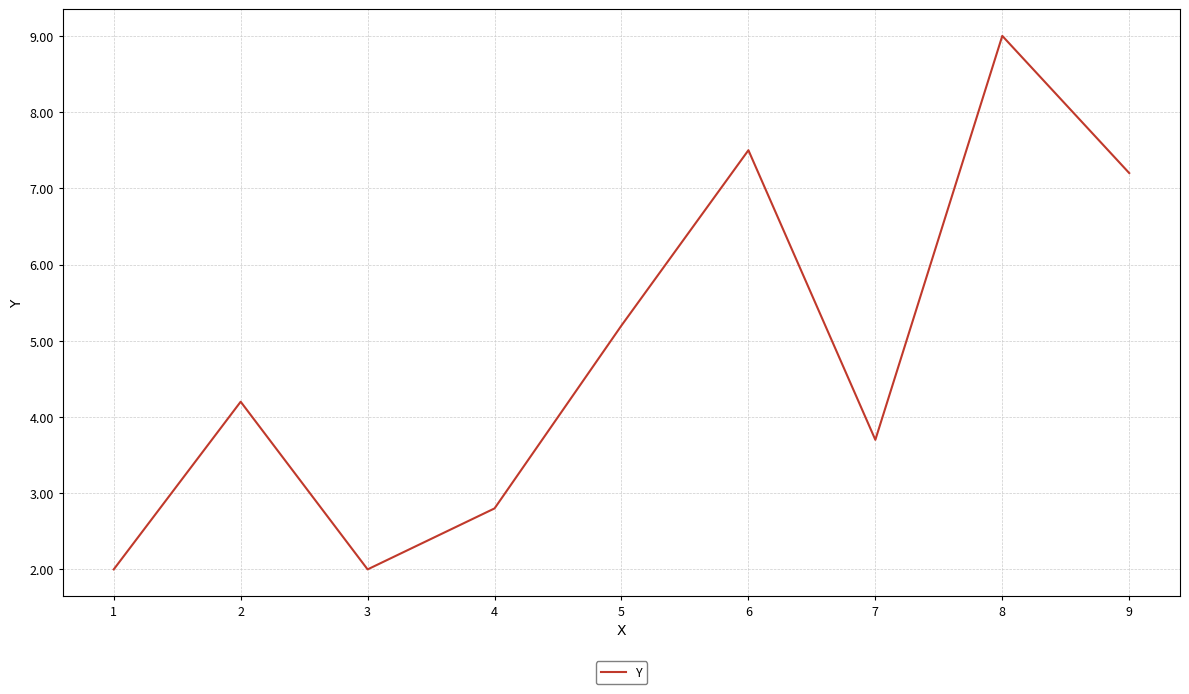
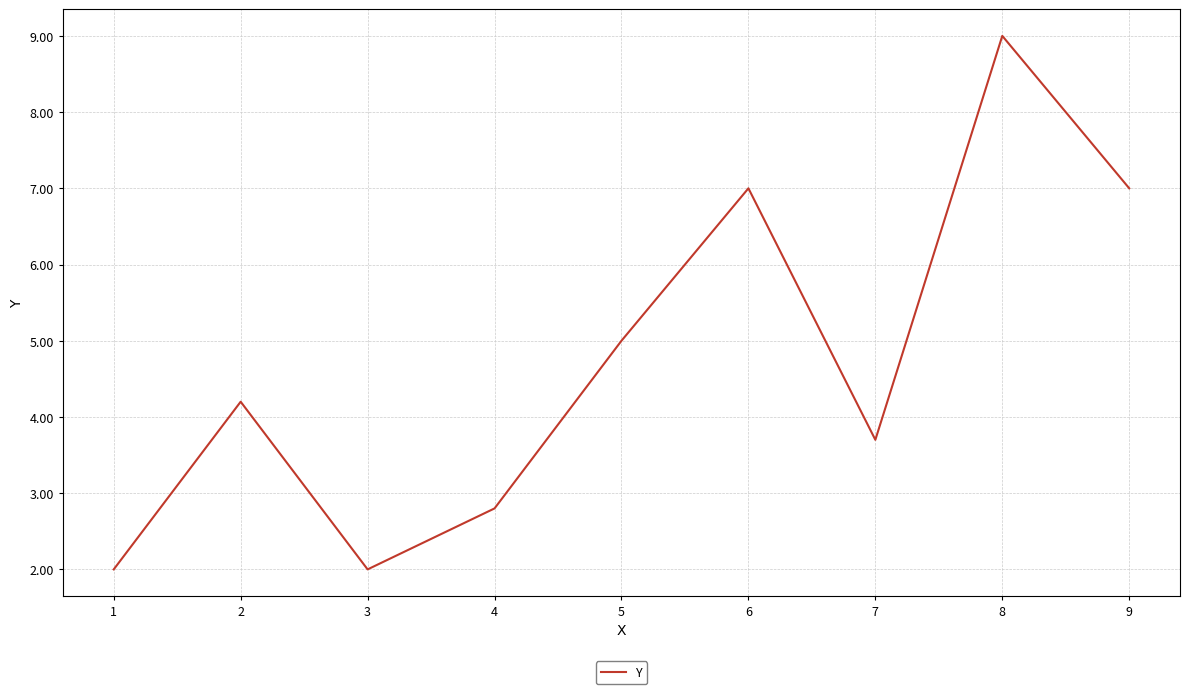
5: 5.2 -> 5.0
6: 7.5 -> 7.0
9: 7.2 -> 7.0
